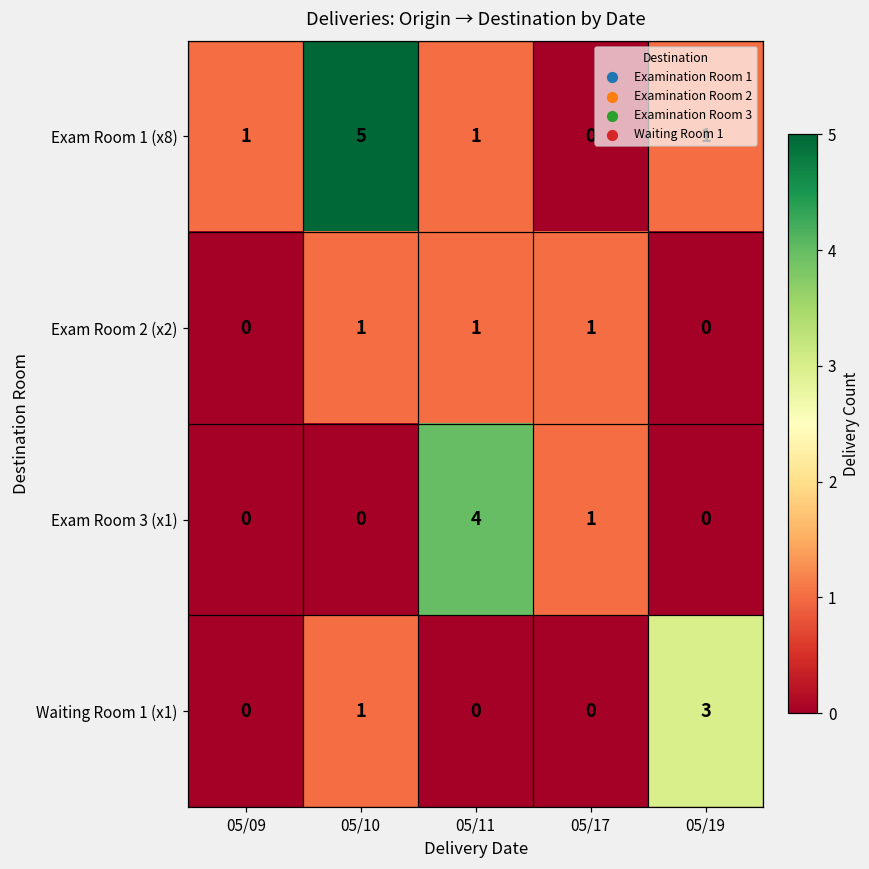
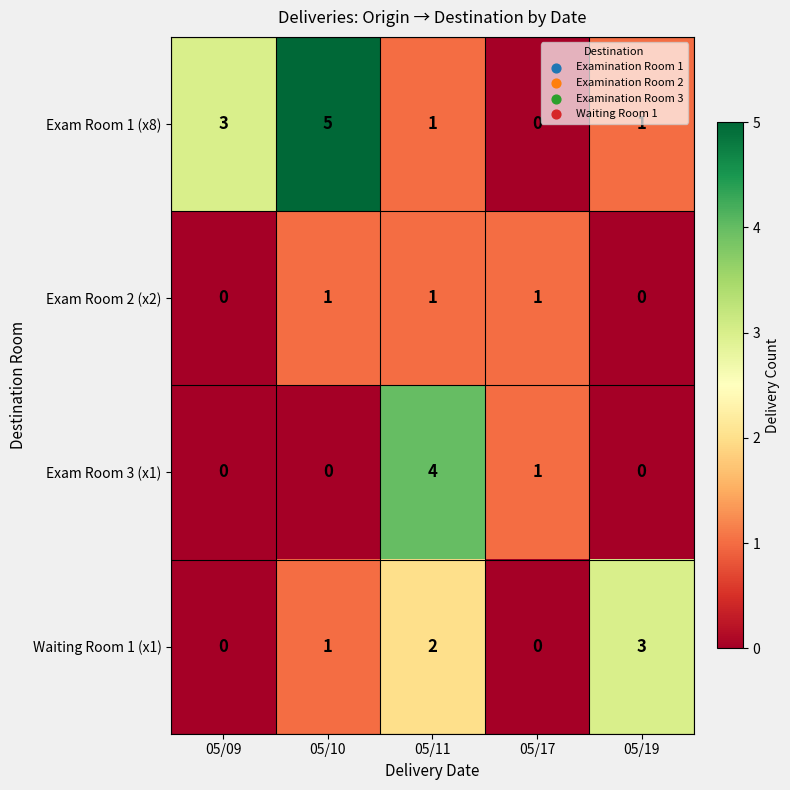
Exam Room 1 (x8), 05/09: 1 -> 3
Waiting Room 1 (x1), 05/11: 0 -> 2
